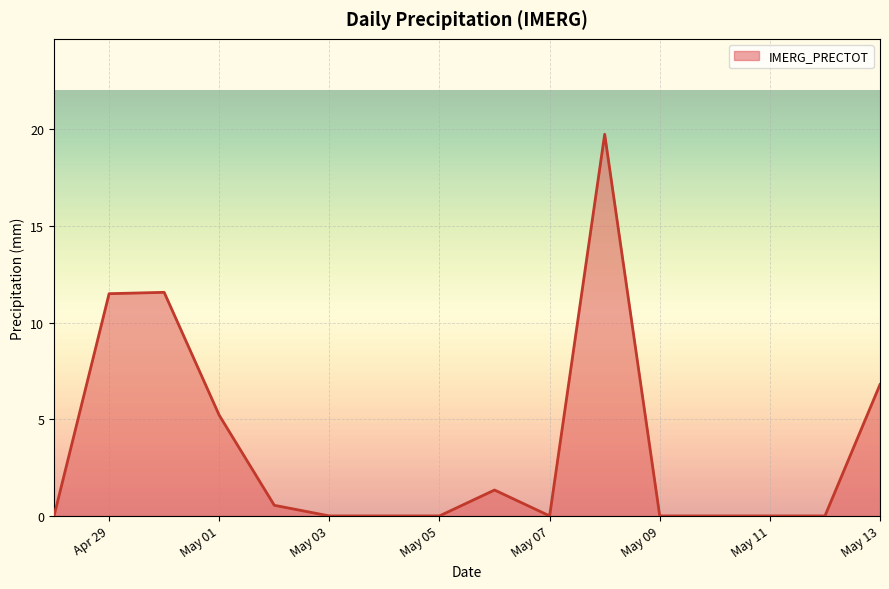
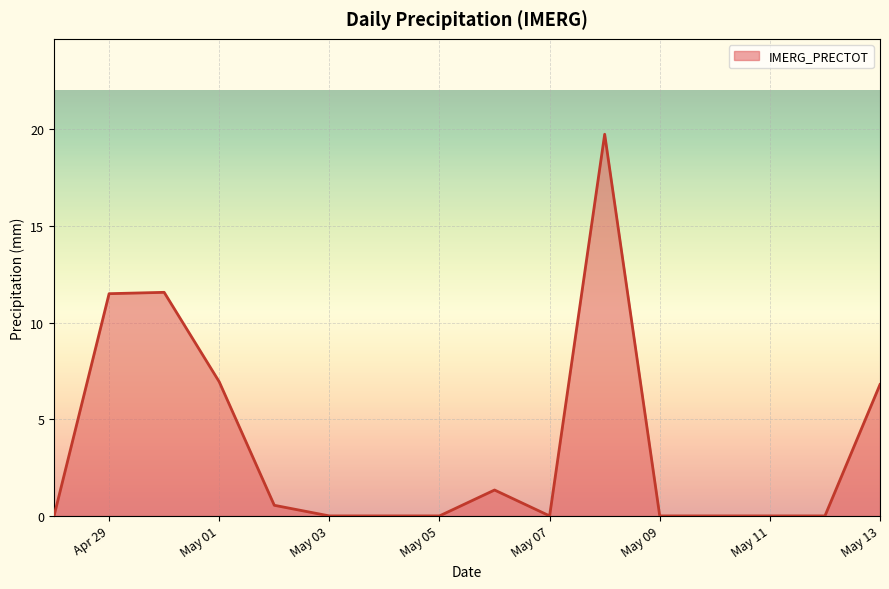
May 01: 5.2 -> 6.9
